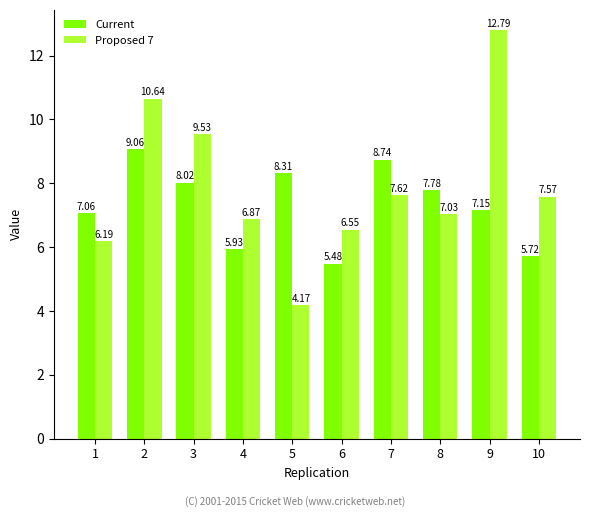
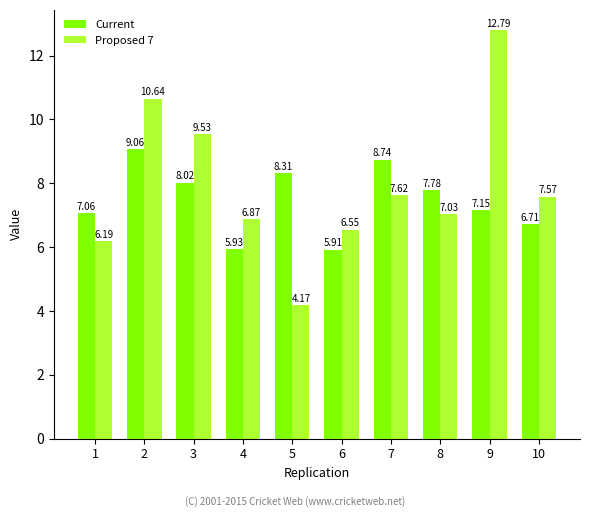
Current, 6: 5.48 -> 5.91
Current, 10: 5.72 -> 6.71
